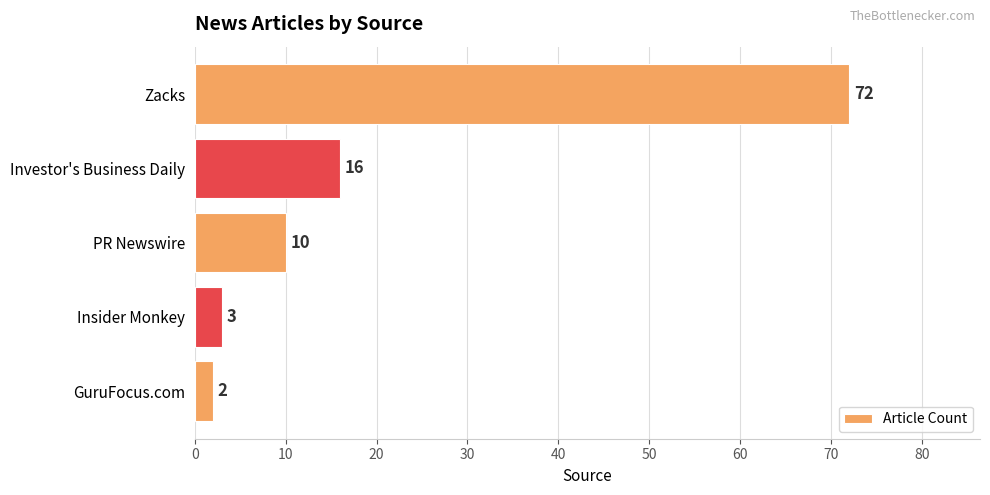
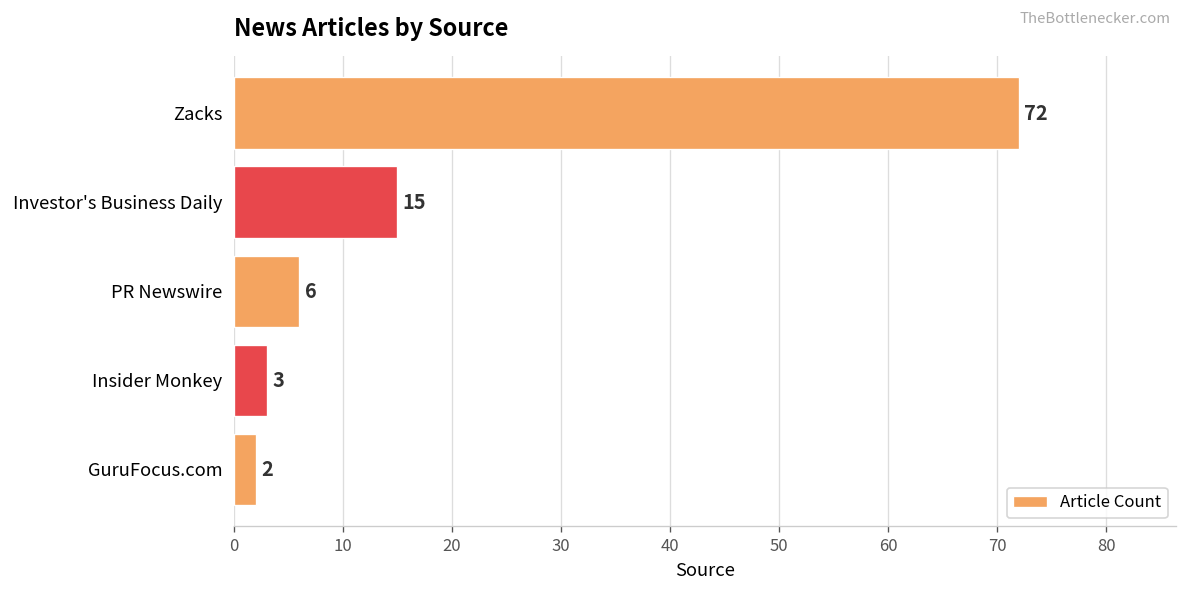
Investor's Business Daily: 16 -> 15
PR Newswire: 10 -> 6
